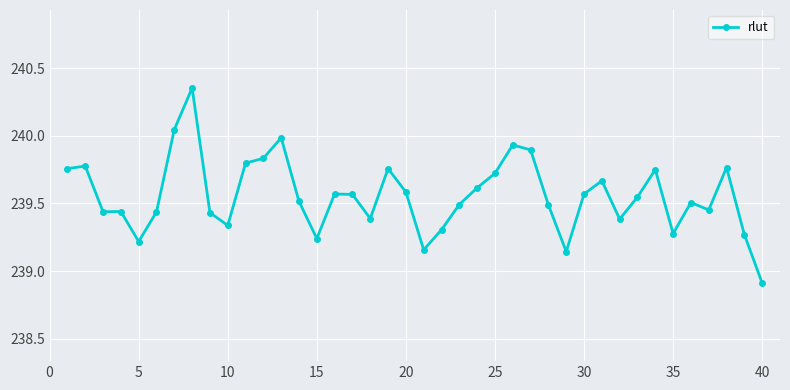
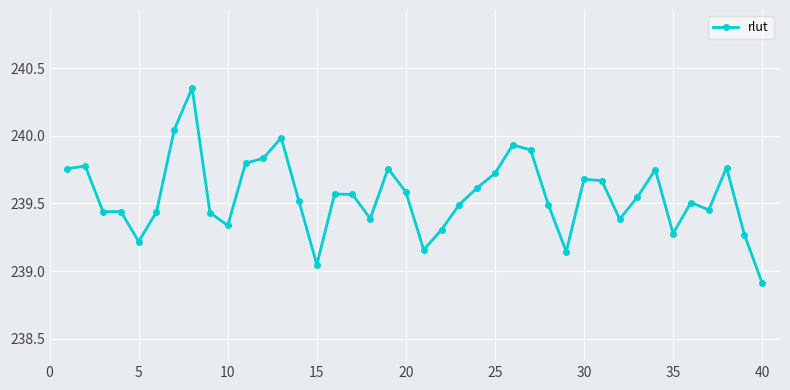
15: 239.24 -> 239.05
30: 239.57 -> 239.68
